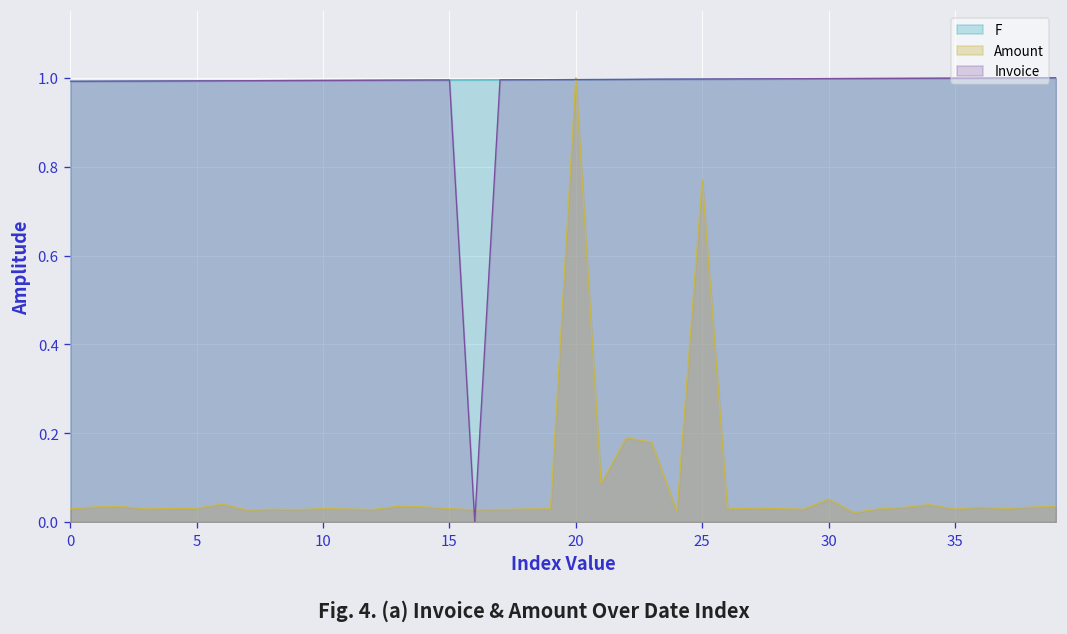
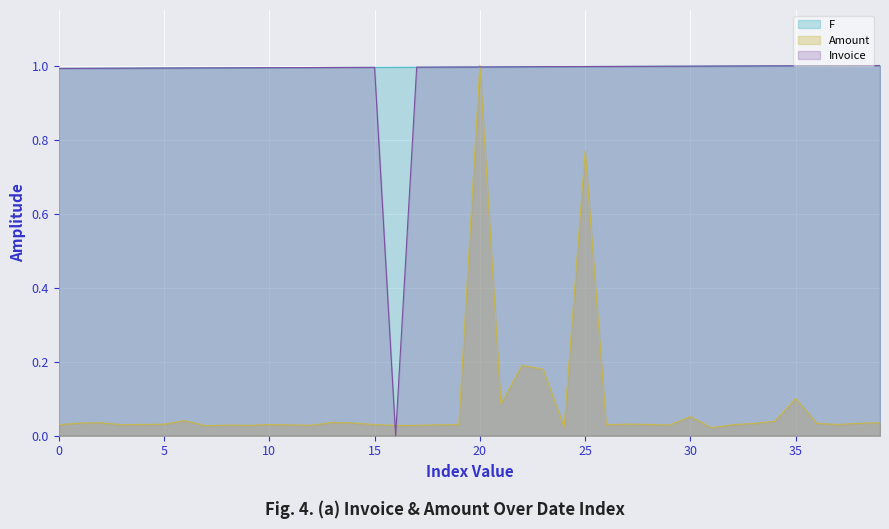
Amount, 35: 0.03 -> 0.10
